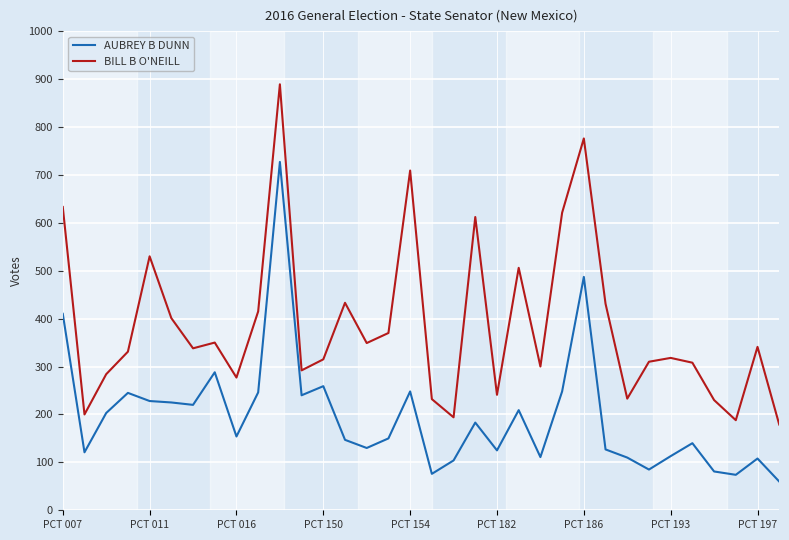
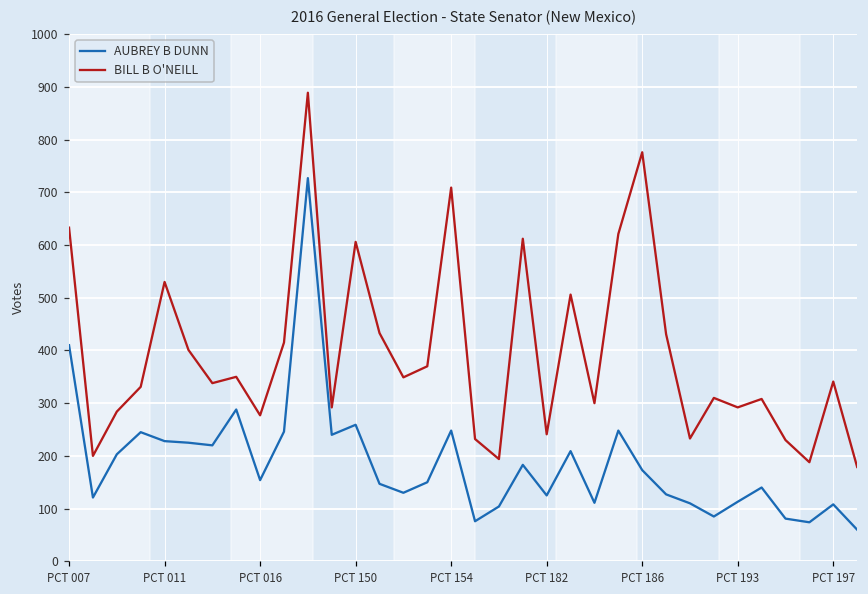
BILL B O'NEILL, PCT 150: 320 -> 610
AUBREY B DUNN, PCT 186: 490 -> 170
BILL B O'NEILL, PCT 193: 320 -> 290
